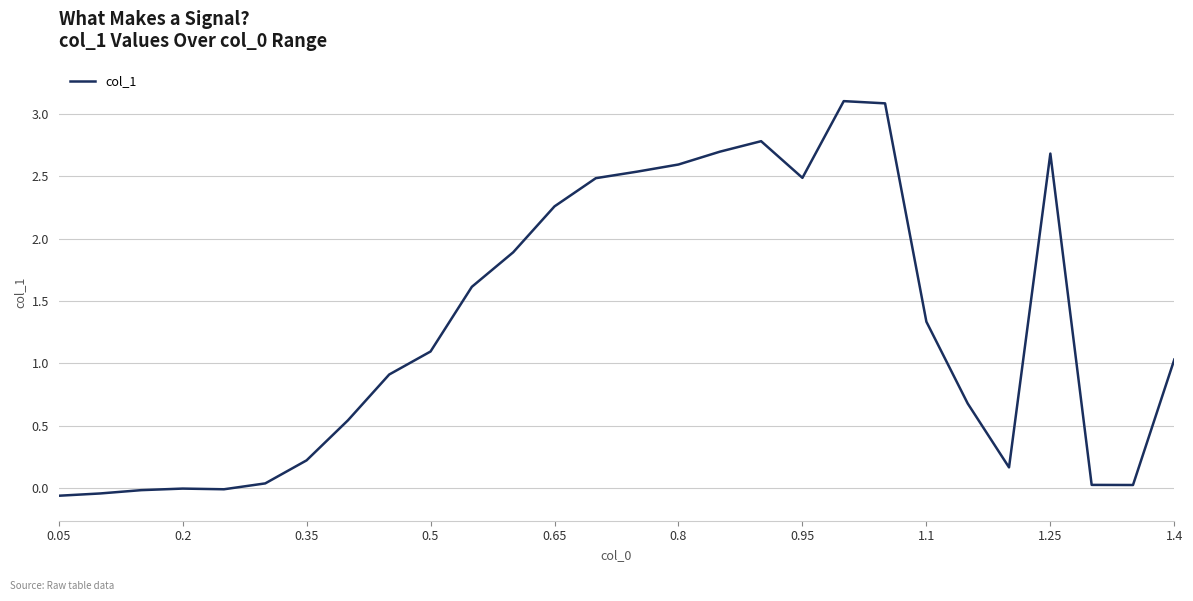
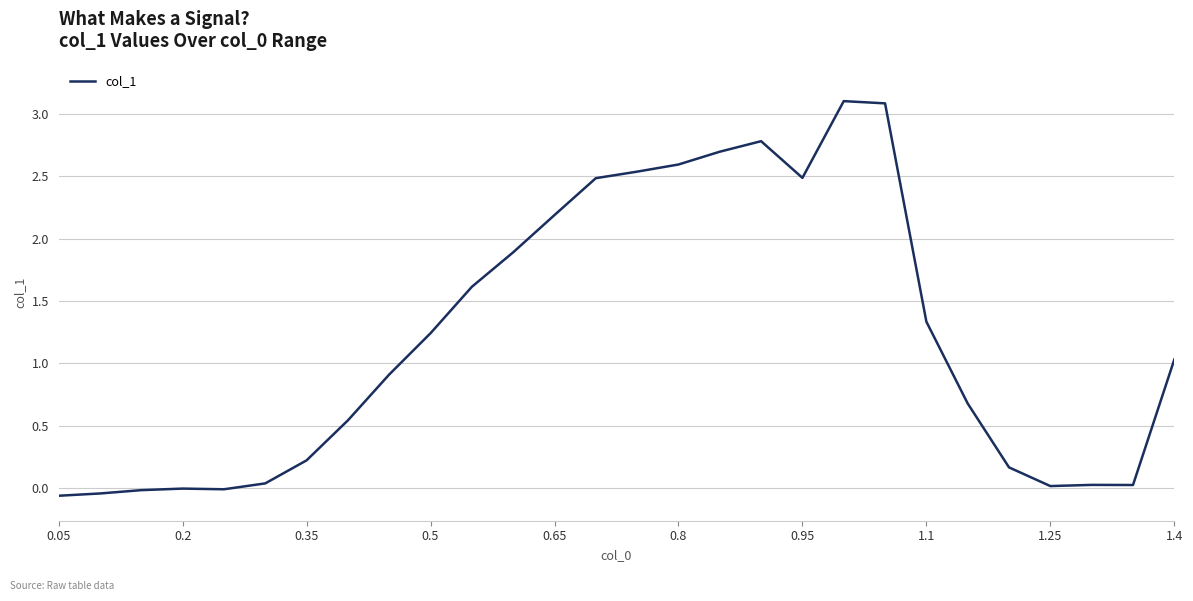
0.5: 1.10 -> 1.24
0.65: 2.26 -> 2.19
1.25: 2.68 -> 0.02
